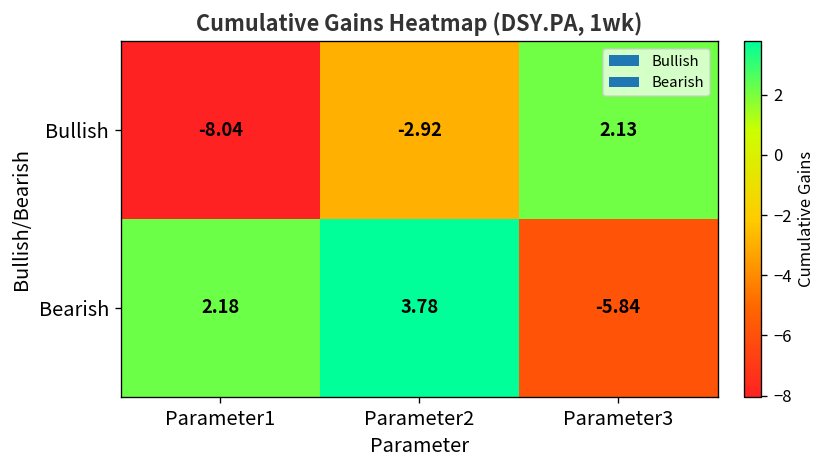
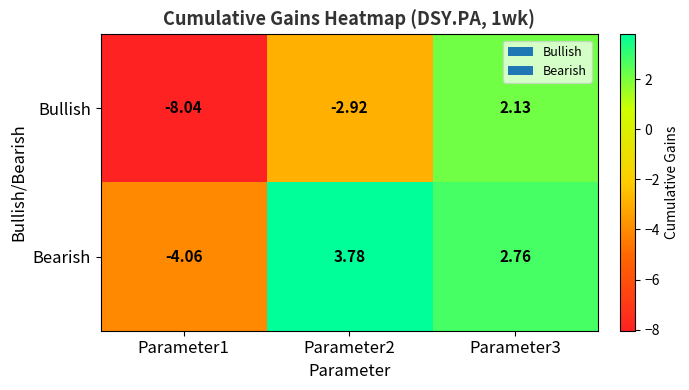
Bearish, Parameter1: 2.18 -> -4.06
Bearish, Parameter3: -5.84 -> 2.76
